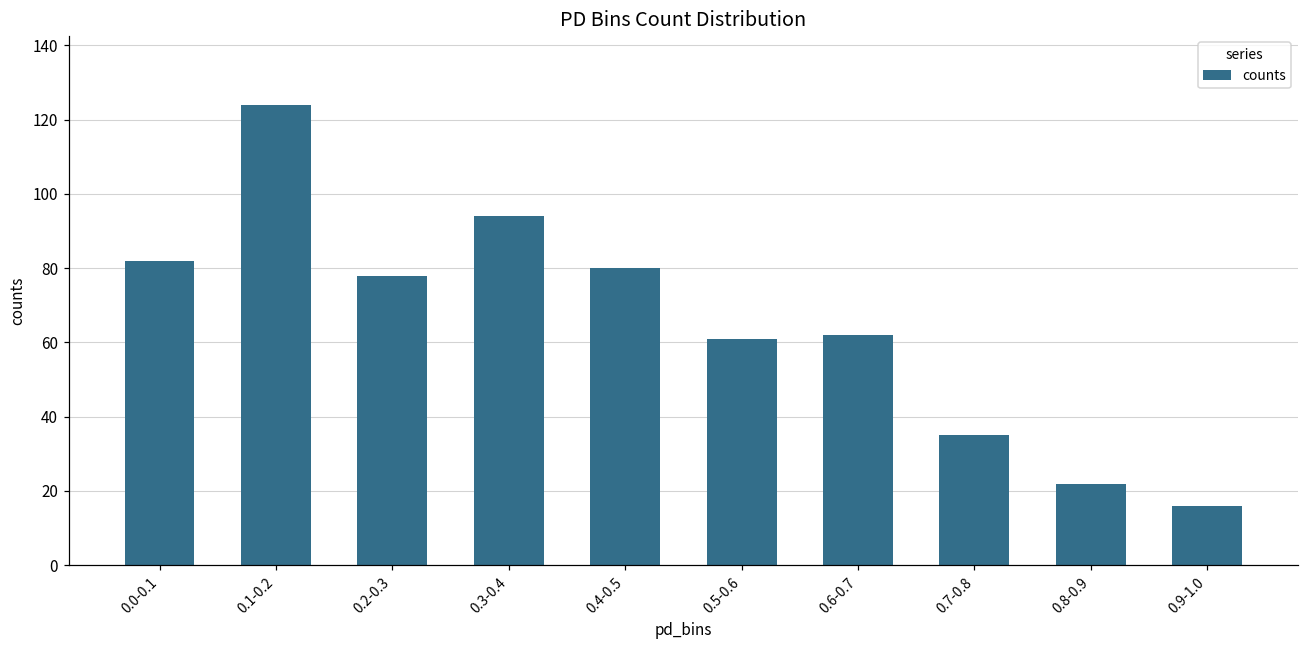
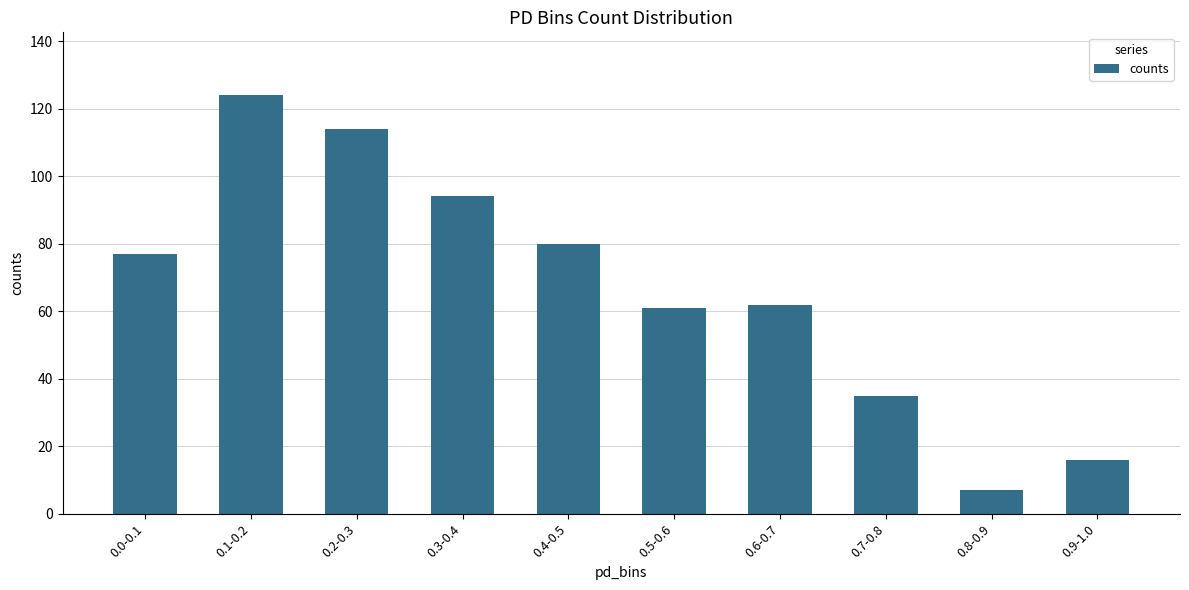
0.0-0.1: 82 -> 77
0.2-0.3: 78 -> 114
0.8-0.9: 22 -> 7
